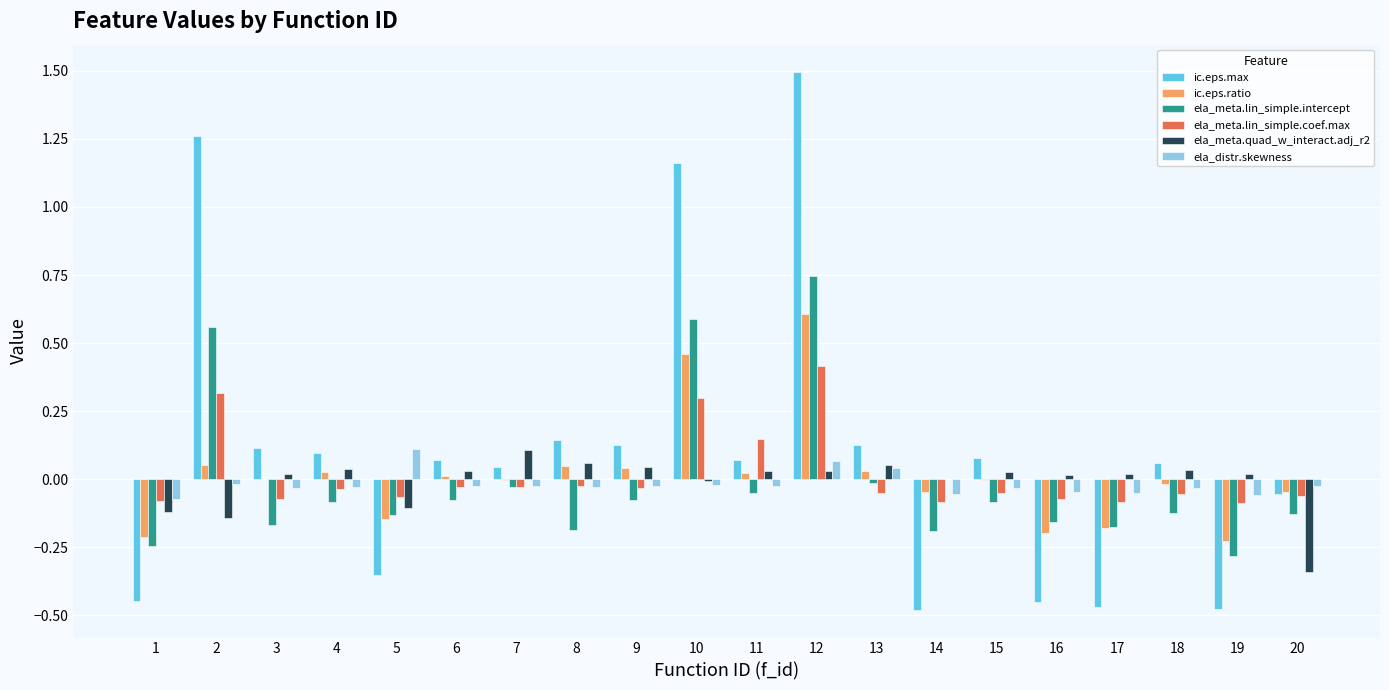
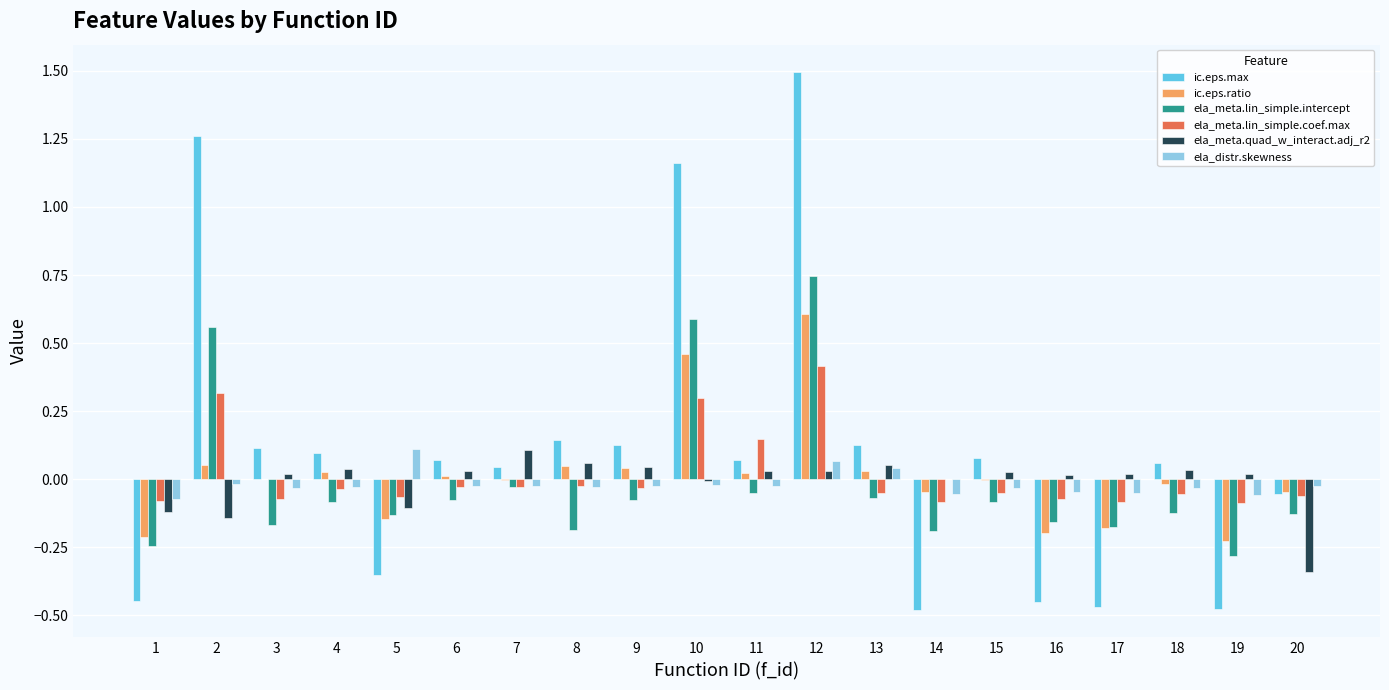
ela_meta.lin_simple.intercept, 13: -0.02 -> -0.07
